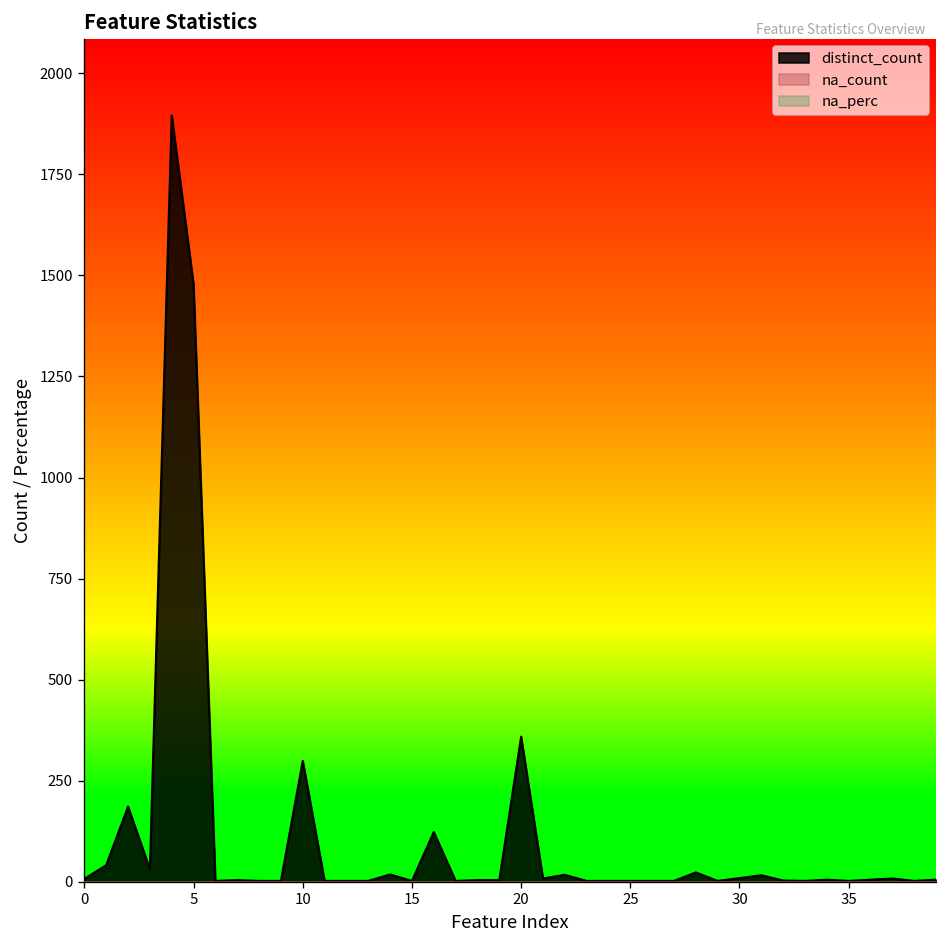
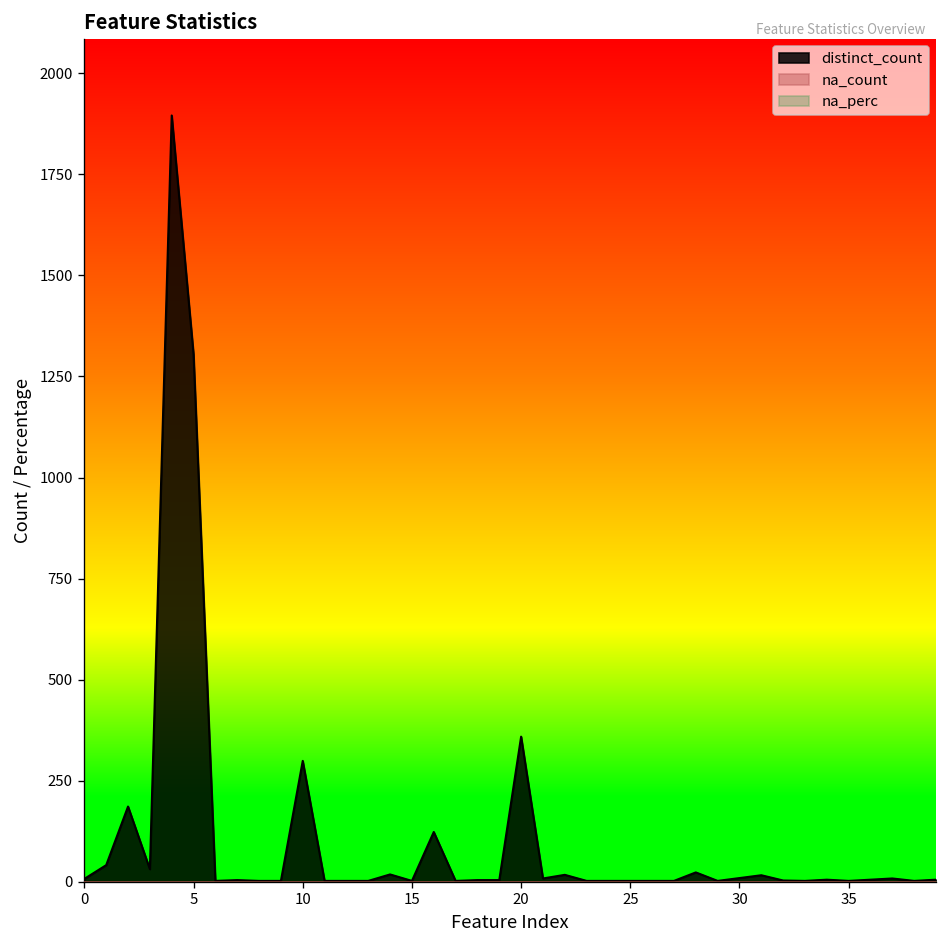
distinct_count, 5: 1480 -> 1310
